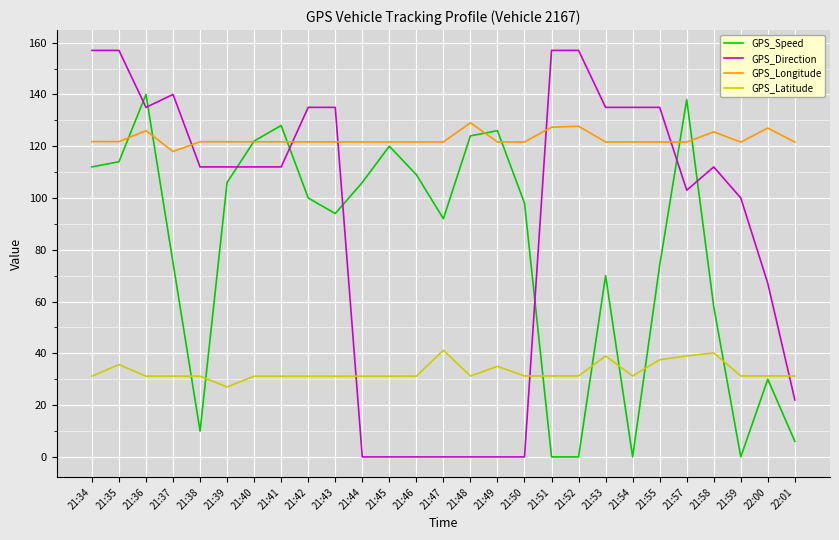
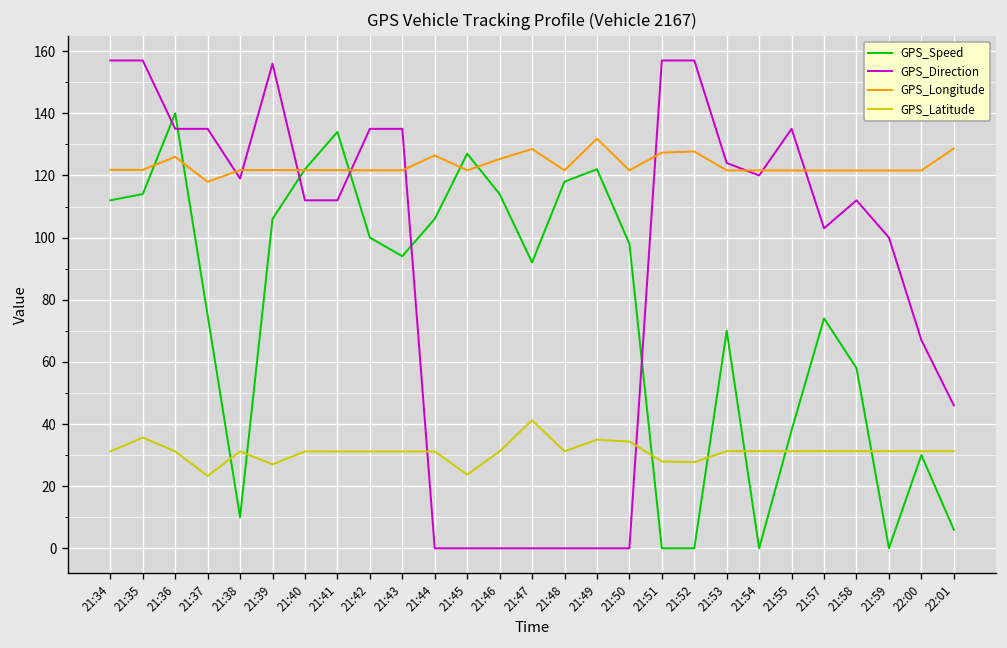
GPS_Direction, 21:37: 140 -> 135
GPS_Latitude, 21:37: 31 -> 23
GPS_Direction, 21:38: 112 -> 119
GPS_Direction, 21:39: 112 -> 156
GPS_Speed, 21:41: 128 -> 134
GPS_Longitude, 21:44: 122 -> 126
GPS_Speed, 21:45: 120 -> 127
GPS_Latitude, 21:45: 31 -> 24
GPS_Speed, 21:46: 109 -> 114
GPS_Longitude, 21:46: 122 -> 125
GPS_Longitude, 21:47: 122 -> 129
GPS_Speed, 21:48: 124 -> 118
GPS_Longitude, 21:48: 129 -> 122
GPS_Speed, 21:49: 126 -> 122
GPS_Longitude, 21:49: 122 -> 132
GPS_Latitude, 21:50: 31 -> 34
GPS_Latitude, 21:51: 31 -> 28
GPS_Latitude, 21:52: 31 -> 28
GPS_Direction, 21:53: 135 -> 124
GPS_Latitude, 21:53: 39 -> 31
GPS_Direction, 21:54: 135 -> 120
GPS_Speed, 21:55: 74 -> 38
GPS_Latitude, 21:55: 38 -> 31
GPS_Speed, 21:57: 138 -> 74
GPS_Latitude, 21:57: 39 -> 31
GPS_Longitude, 21:58: 126 -> 122
GPS_Latitude, 21:58: 40 -> 31
GPS_Longitude, 22:00: 127 -> 122
GPS_Direction, 22:01: 22 -> 46
GPS_Longitude, 22:01: 122 -> 129
